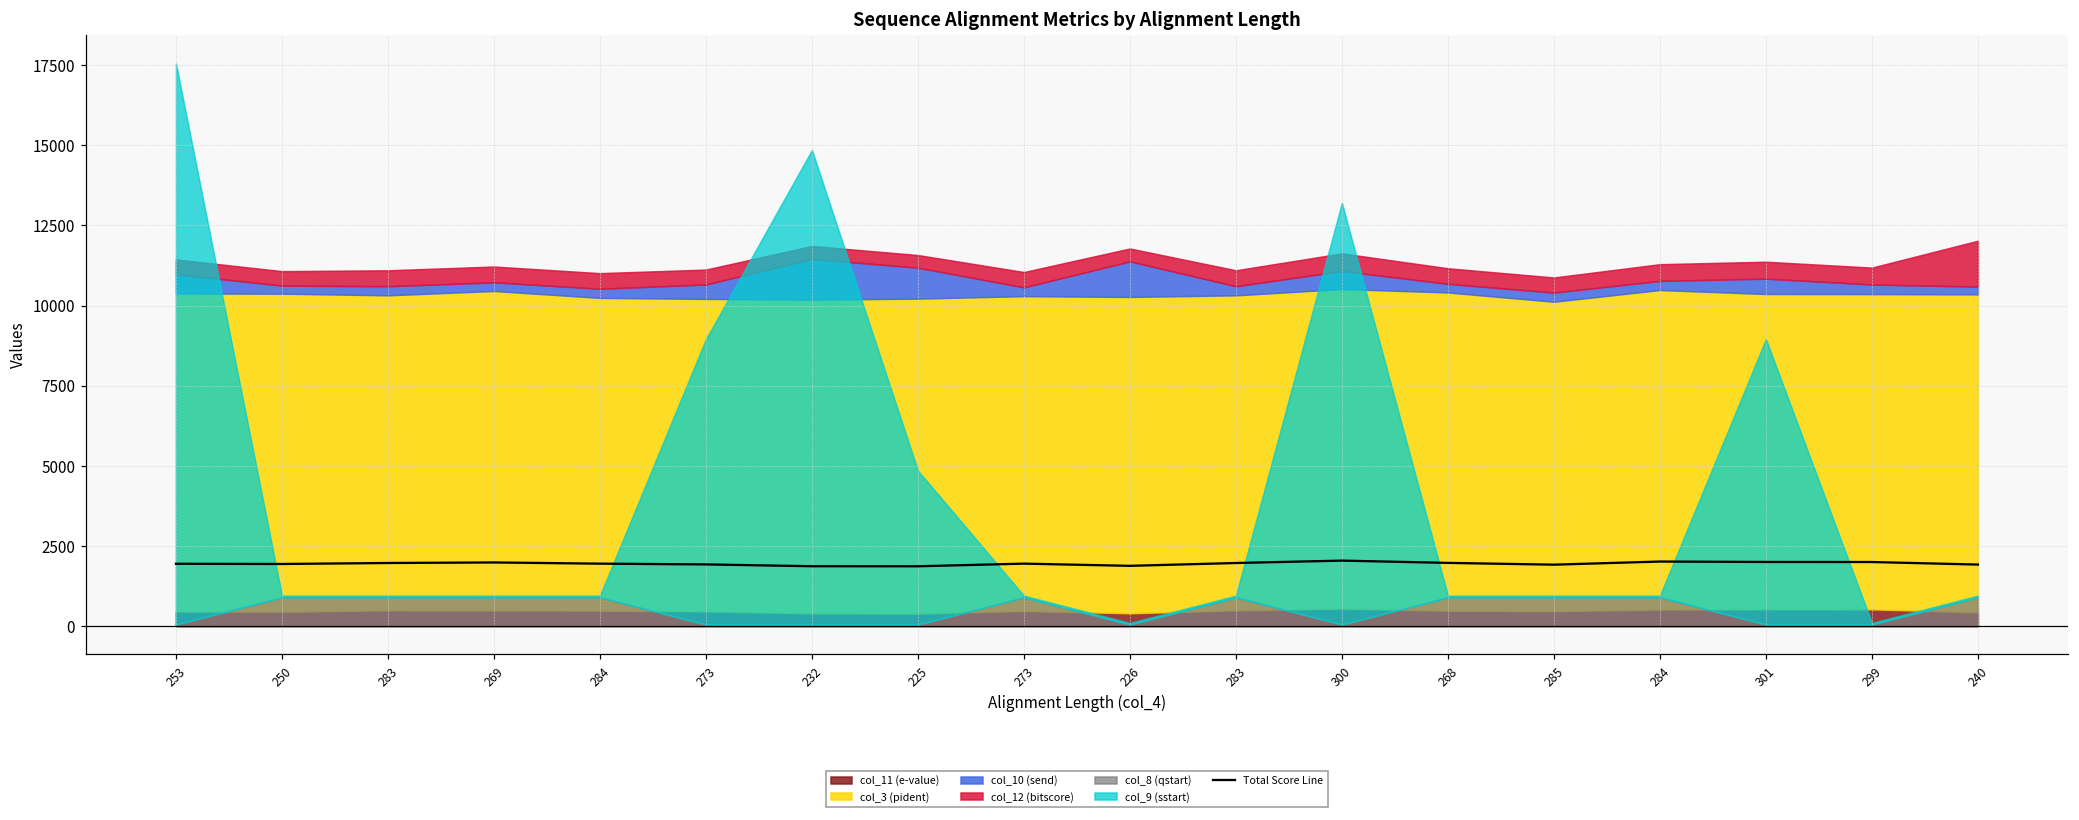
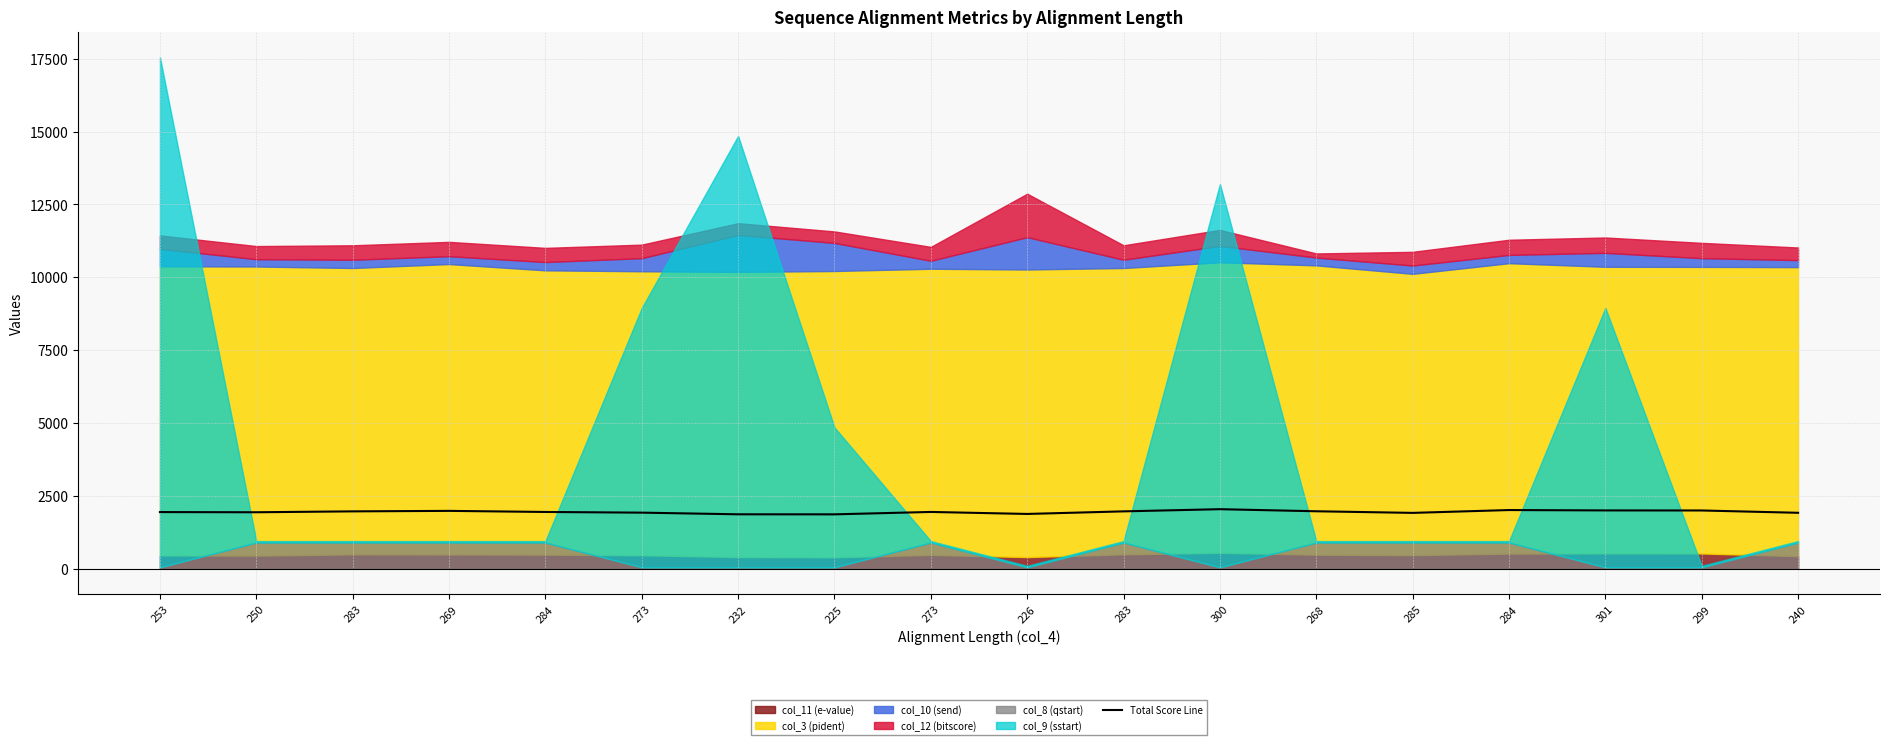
col_12 (bitscore), 226: 400 -> 1500
col_12 (bitscore), 268: 500 -> 100
col_12 (bitscore), 240: 1400 -> 400
